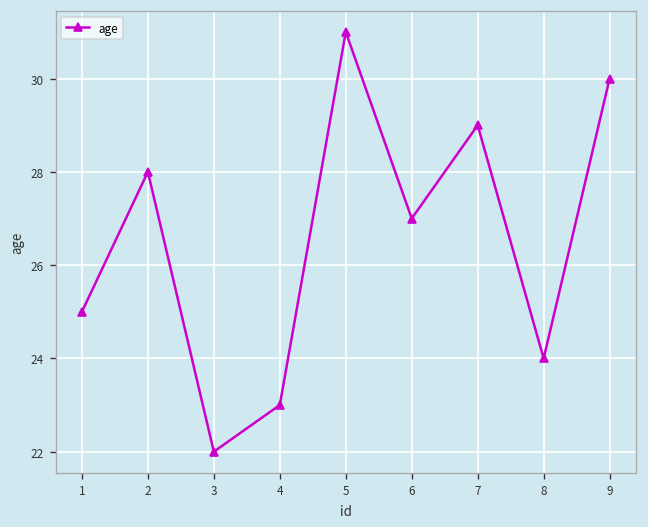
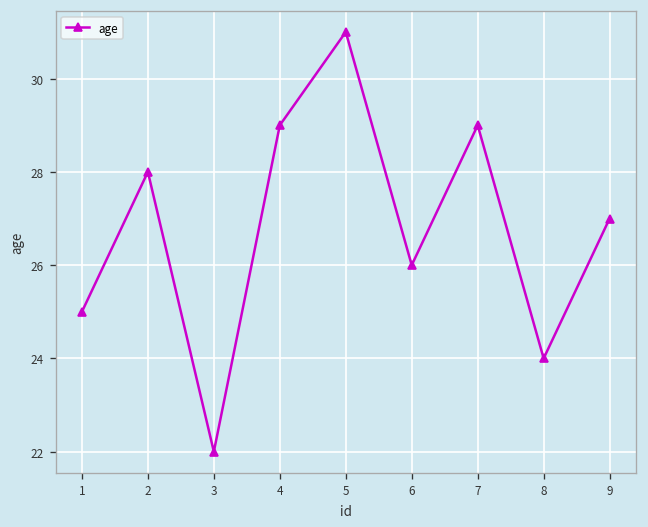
4: 23 -> 29
6: 27 -> 26
9: 30 -> 27
